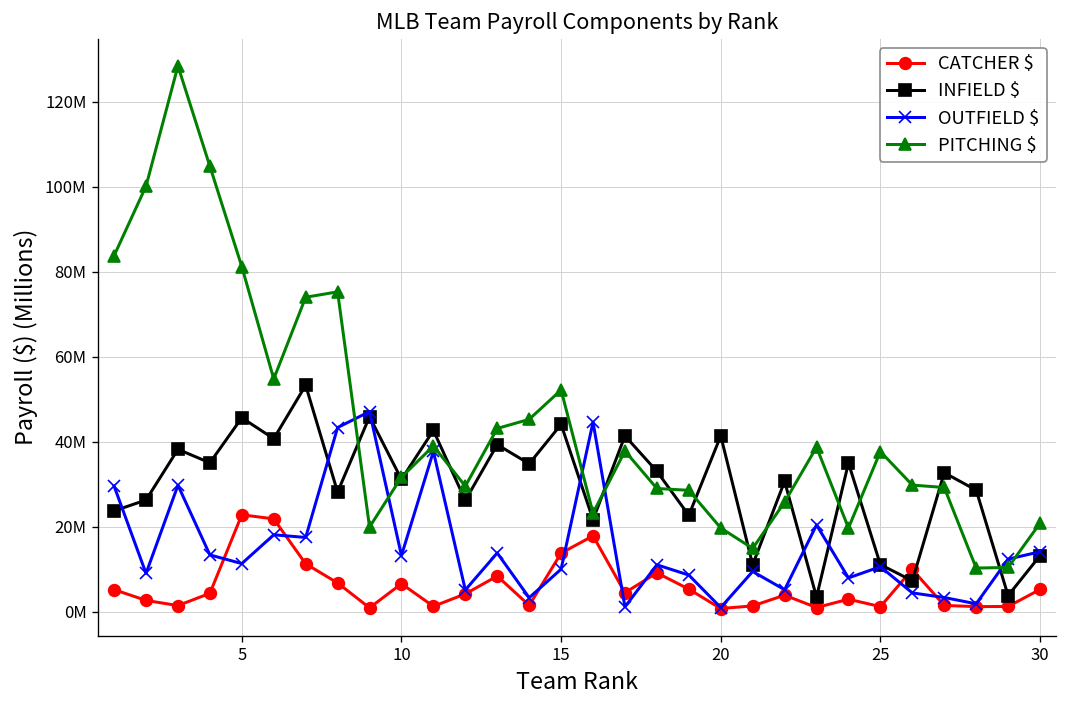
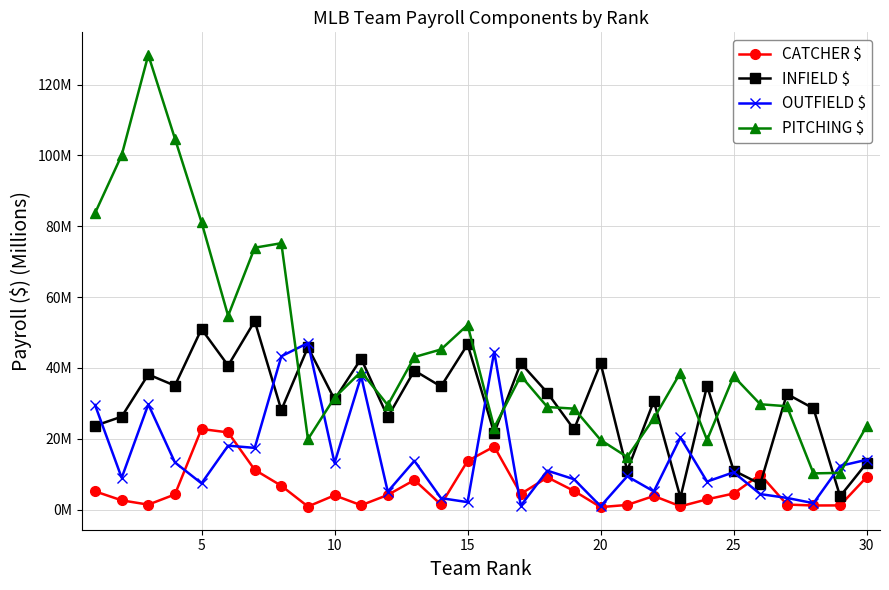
INFIELD $, 5: 46000000 -> 51000000
OUTFIELD $, 5: 11000000 -> 7000000
CATCHER $, 10: 7000000 -> 4000000
INFIELD $, 15: 44000000 -> 47000000
OUTFIELD $, 15: 10000000 -> 2000000
CATCHER $, 25: 1000000 -> 5000000
CATCHER $, 30: 5000000 -> 9000000
PITCHING $, 30: 21000000 -> 24000000
